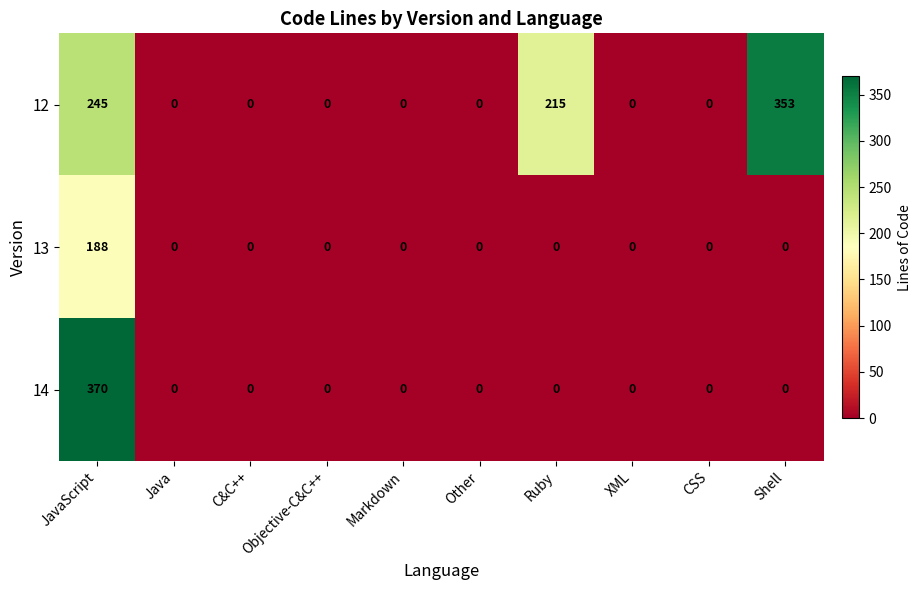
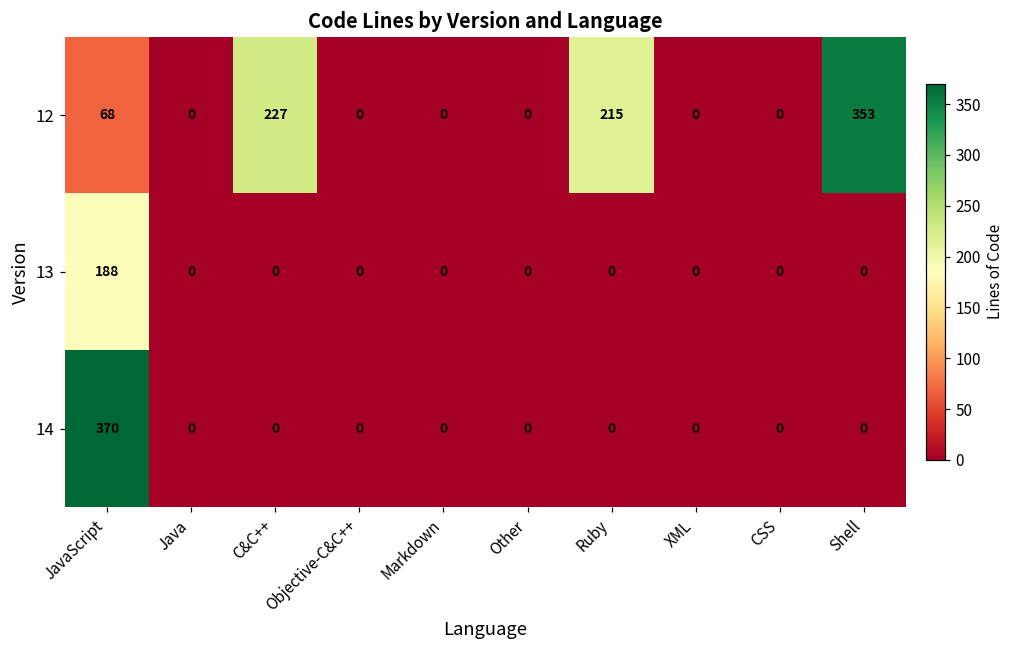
12, JavaScript: 245 -> 68
12, C&C++: 0 -> 227
